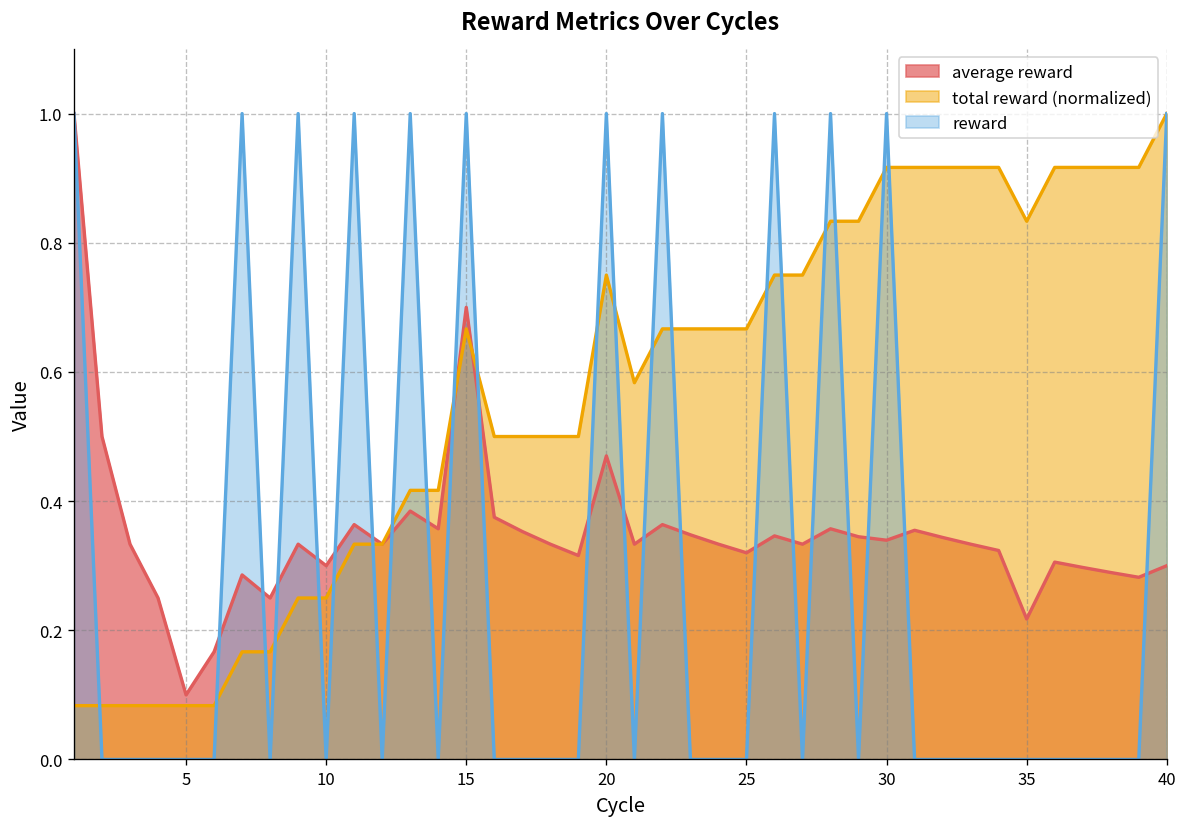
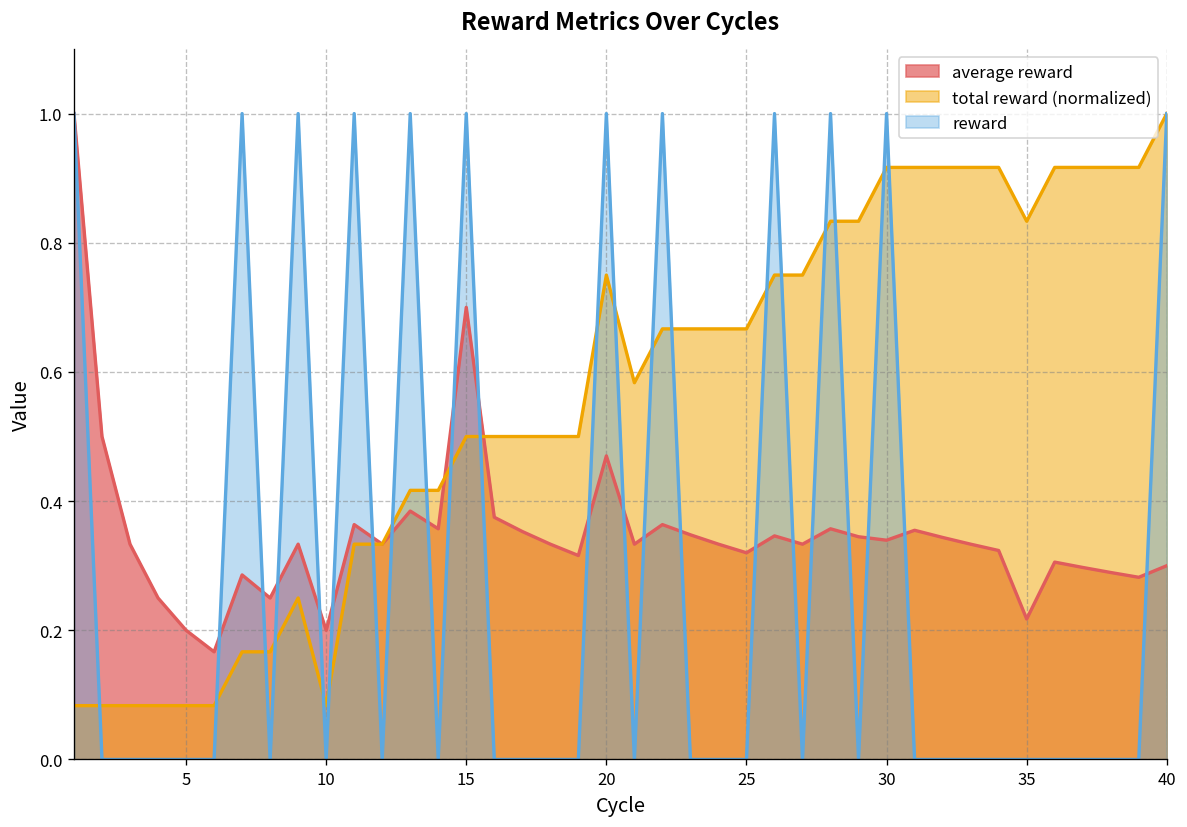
average reward, 5: 0.1 -> 0.2
average reward, 10: 0.3 -> 0.2
total reward (normalized), 10: 0.25 -> 0.08
total reward (normalized), 15: 0.67 -> 0.50
